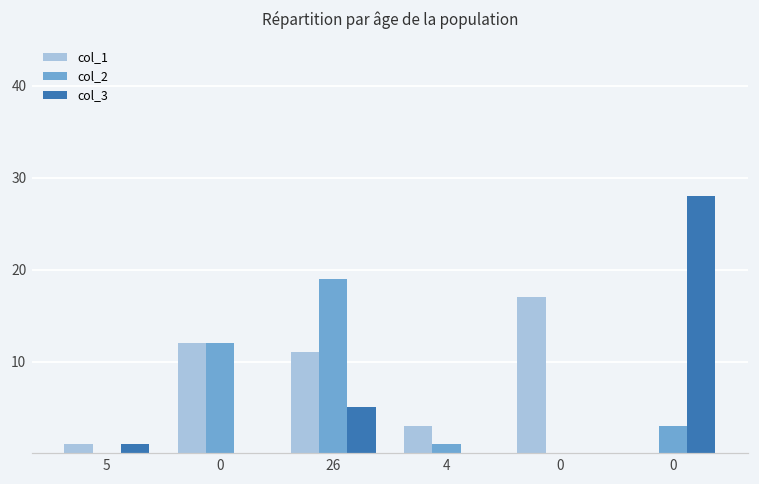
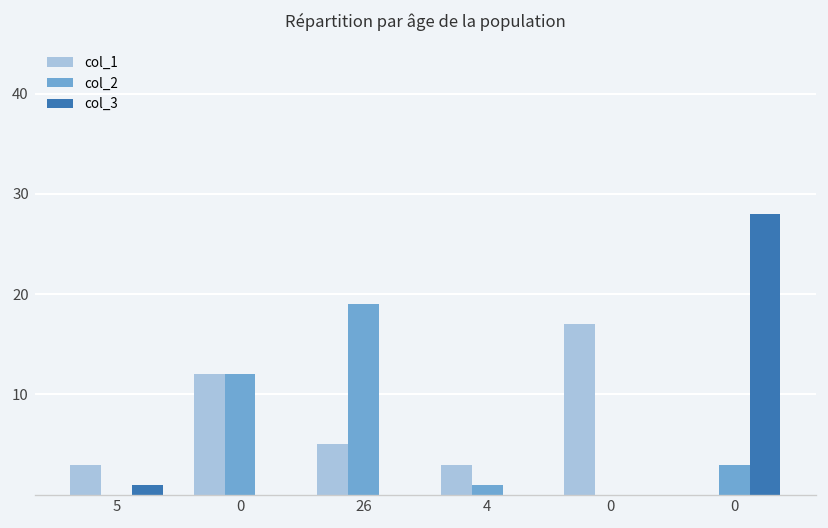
col_1, 5: 1 -> 3
col_1, 26: 11 -> 5
col_3, 26: 5 -> 0
